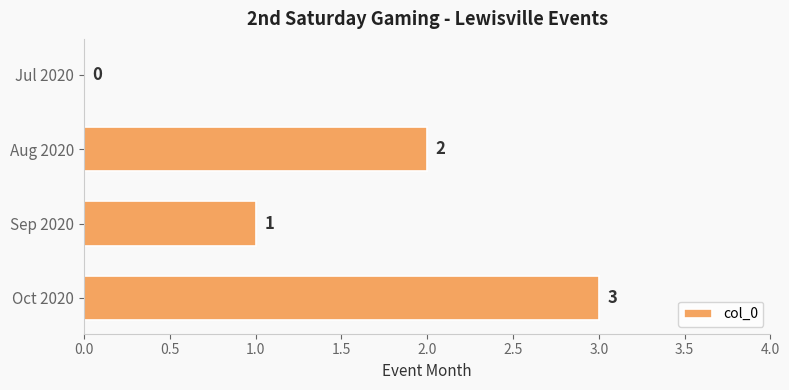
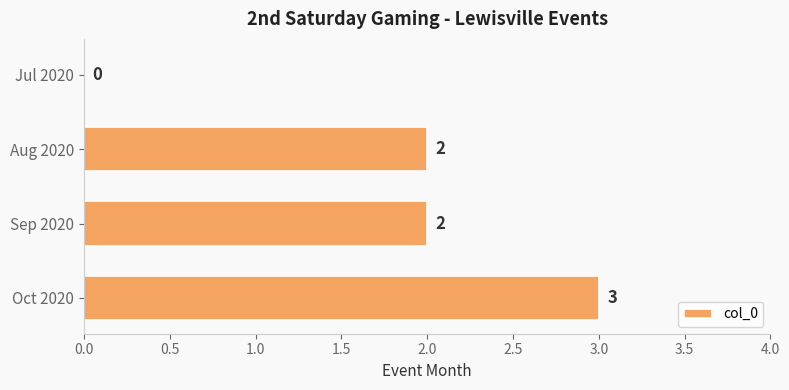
Sep 2020: 1 -> 2
